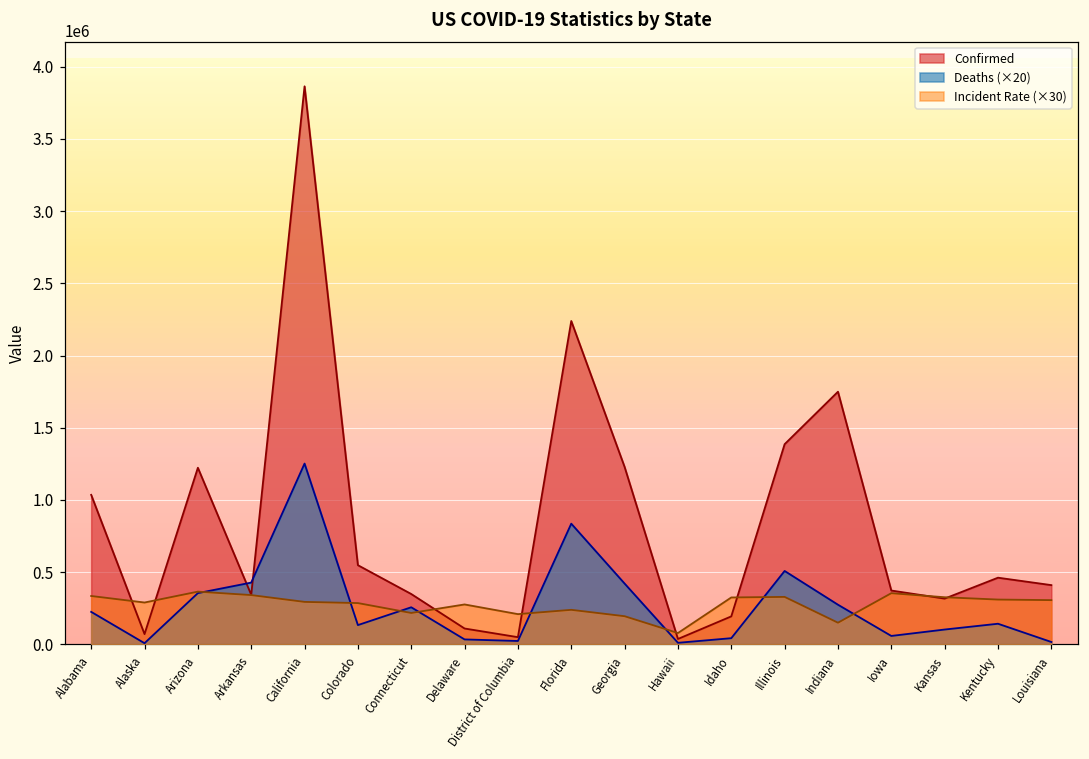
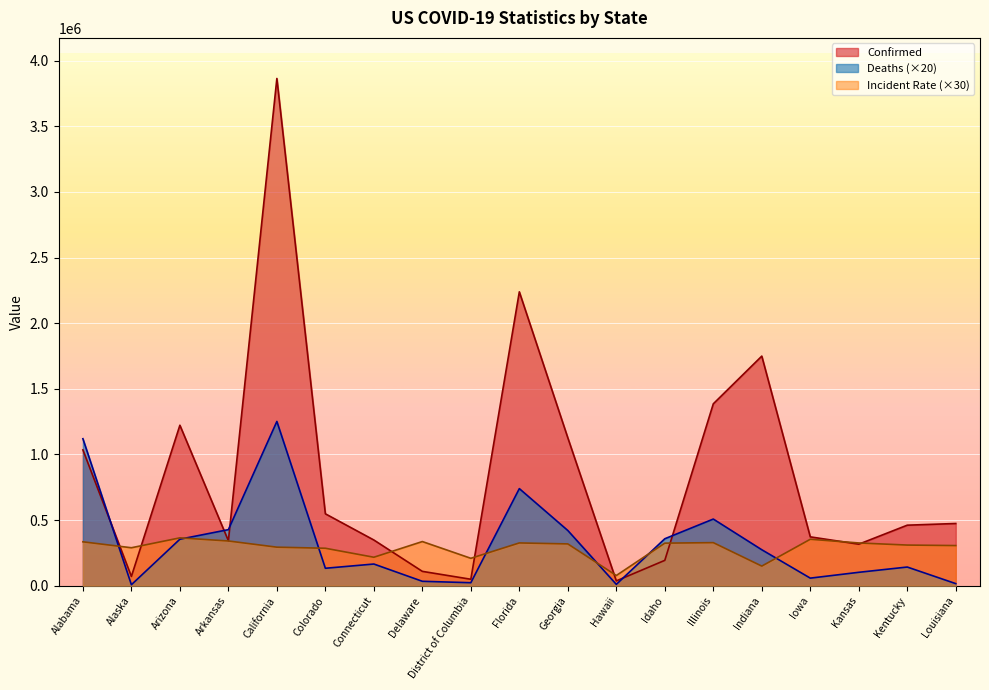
Deaths (×20), Alabama: 220000 -> 1120000
Deaths (×20), Connecticut: 260000 -> 170000
Incident Rate (×30), Delaware: 280000 -> 340000
Deaths (×20), Florida: 840000 -> 740000
Incident Rate (×30), Florida: 240000 -> 330000
Confirmed, Georgia: 1230000 -> 1130000
Incident Rate (×30), Georgia: 190000 -> 320000
Deaths (×20), Idaho: 40000 -> 360000
Confirmed, Louisiana: 410000 -> 470000
